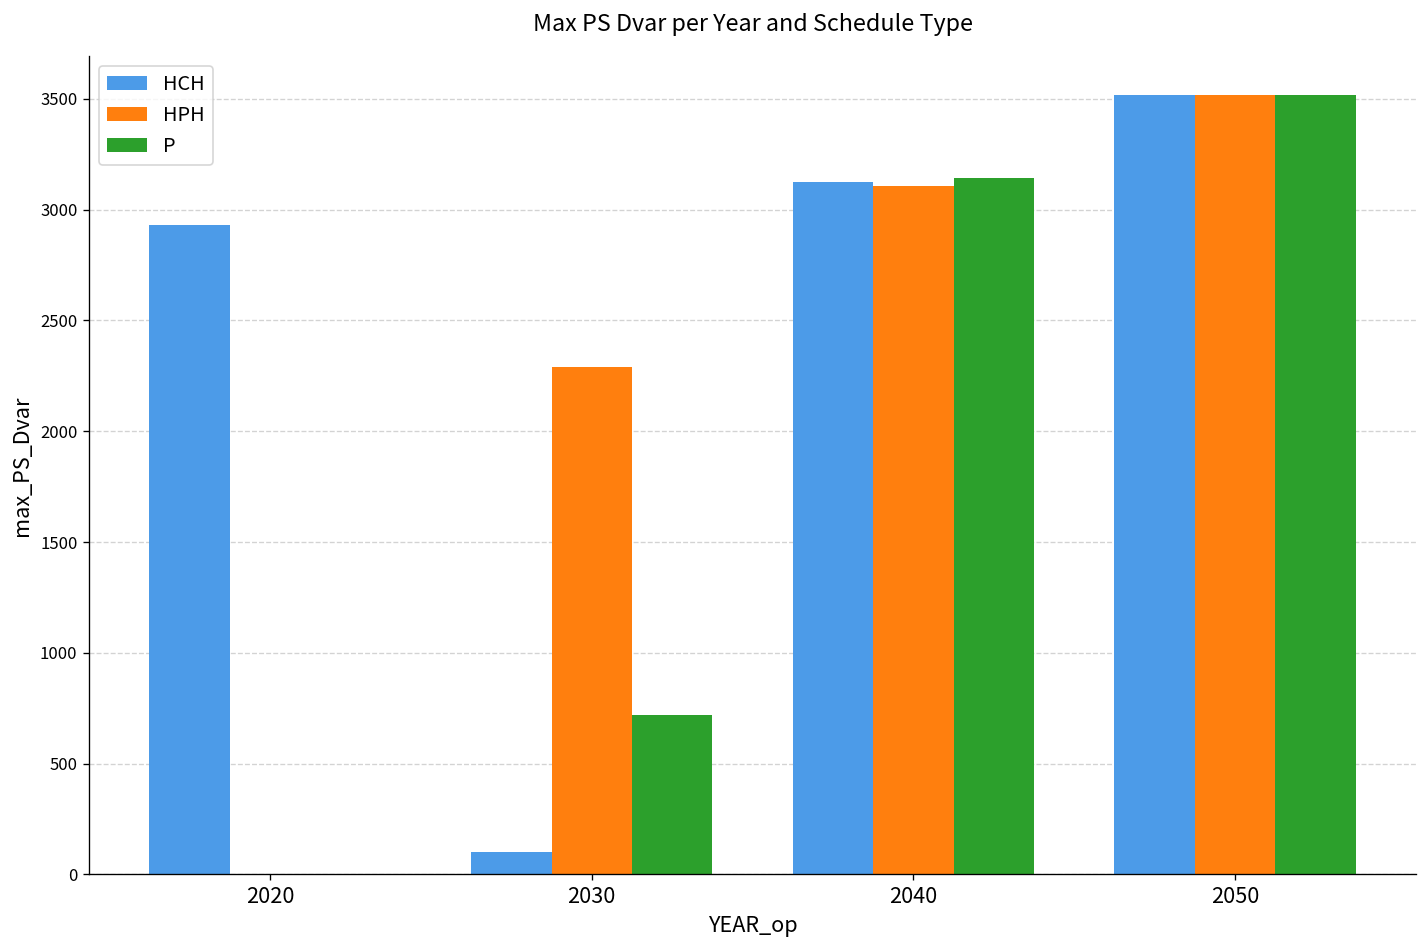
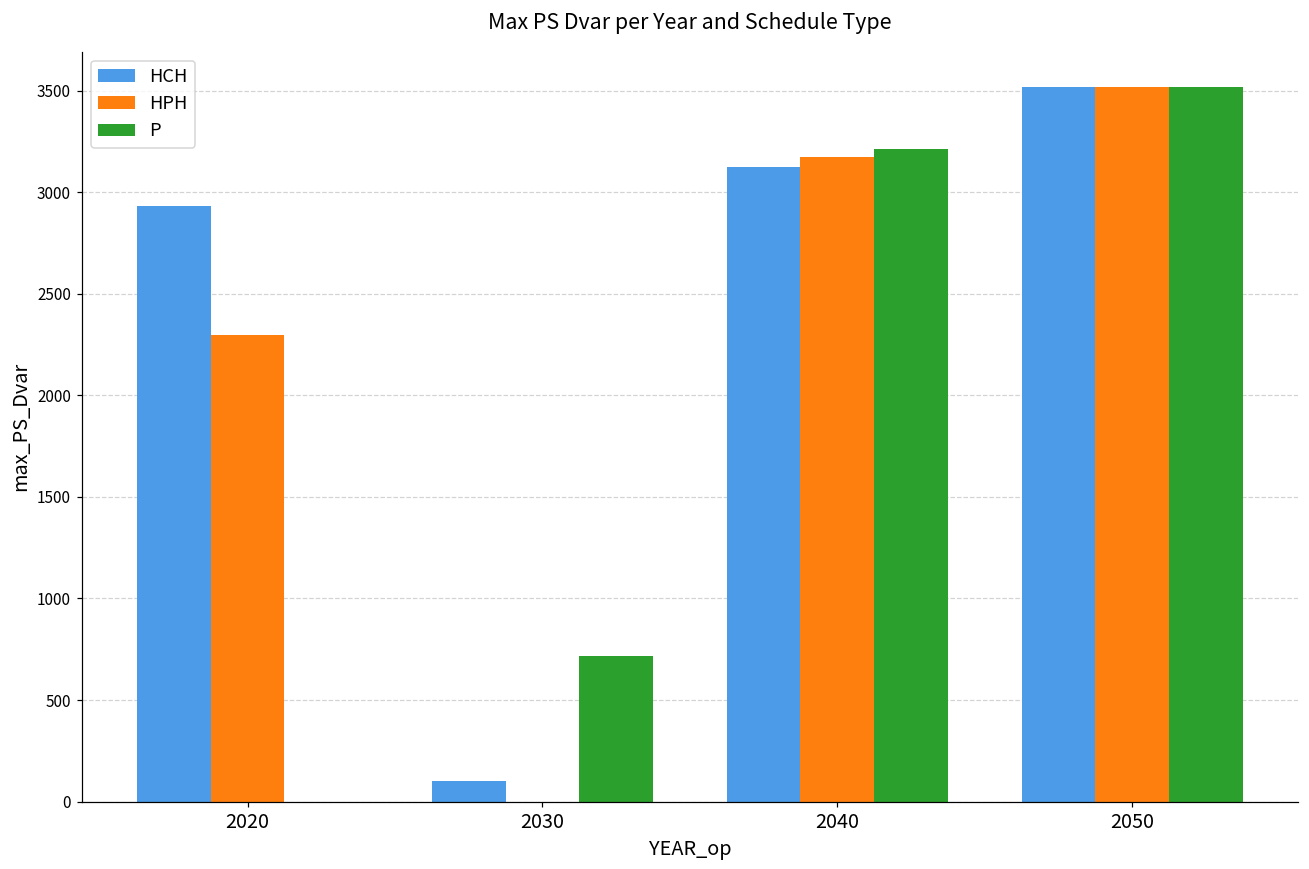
HPH, 2020: 0 -> 2300
HPH, 2030: 2290 -> 0
HPH, 2040: 3110 -> 3170
P, 2040: 3140 -> 3210
